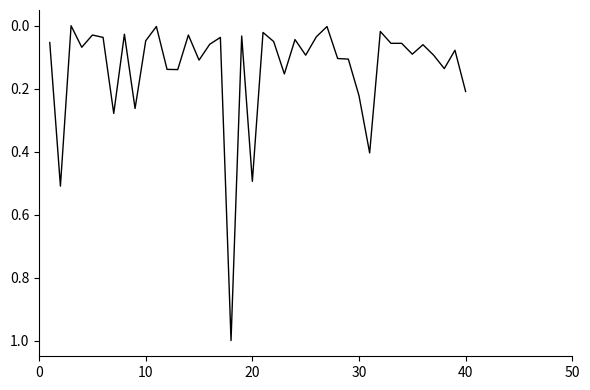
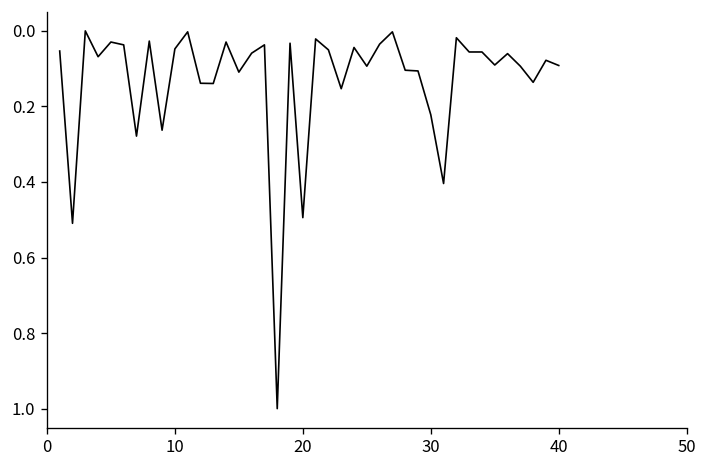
40: 0.21 -> 0.09
